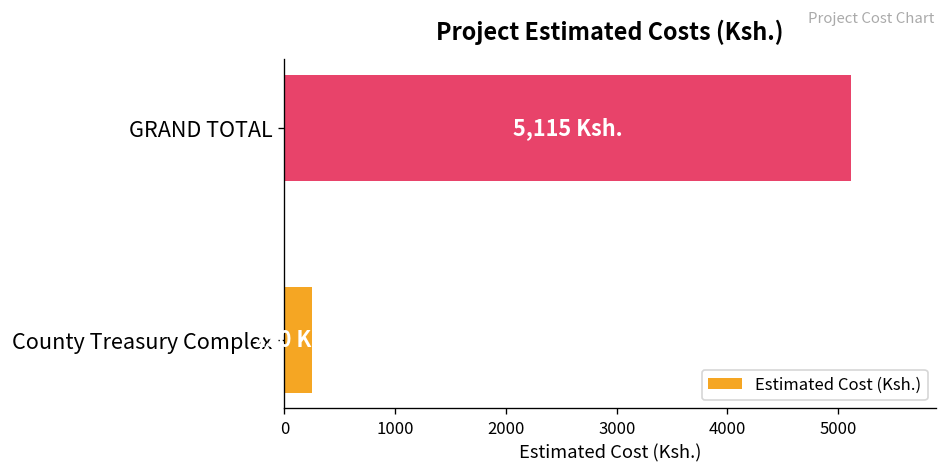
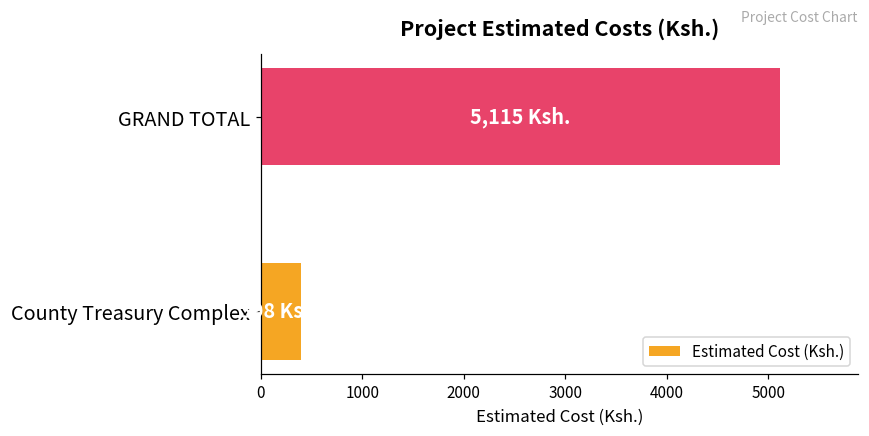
County Treasury Complex: 300 -> 400
